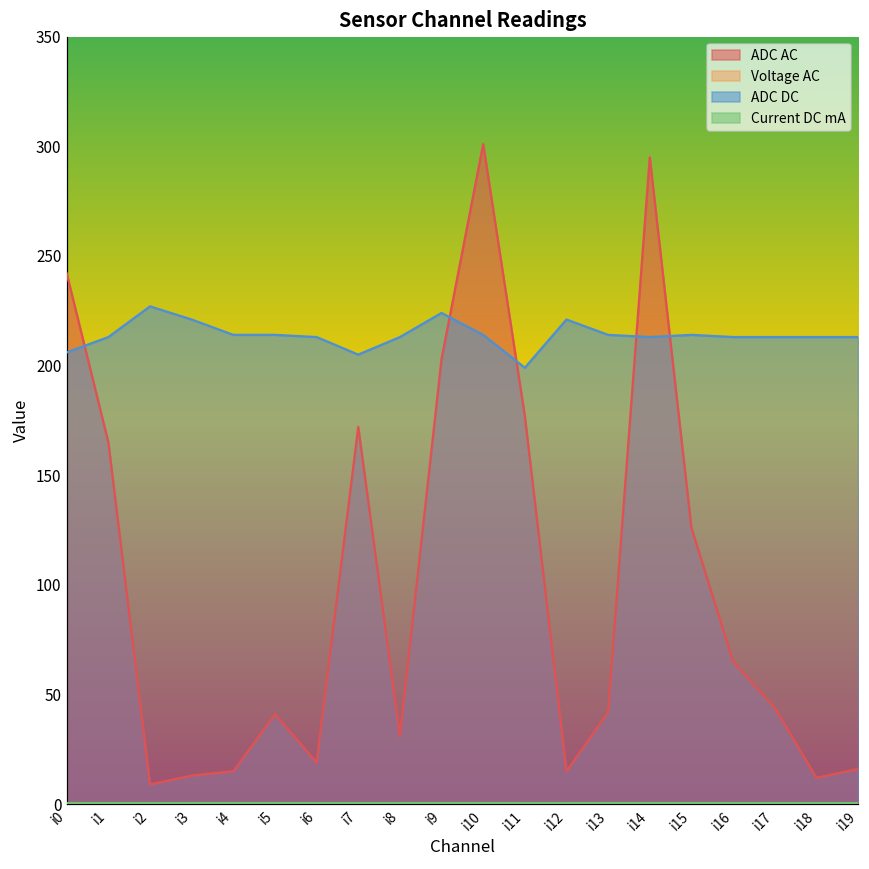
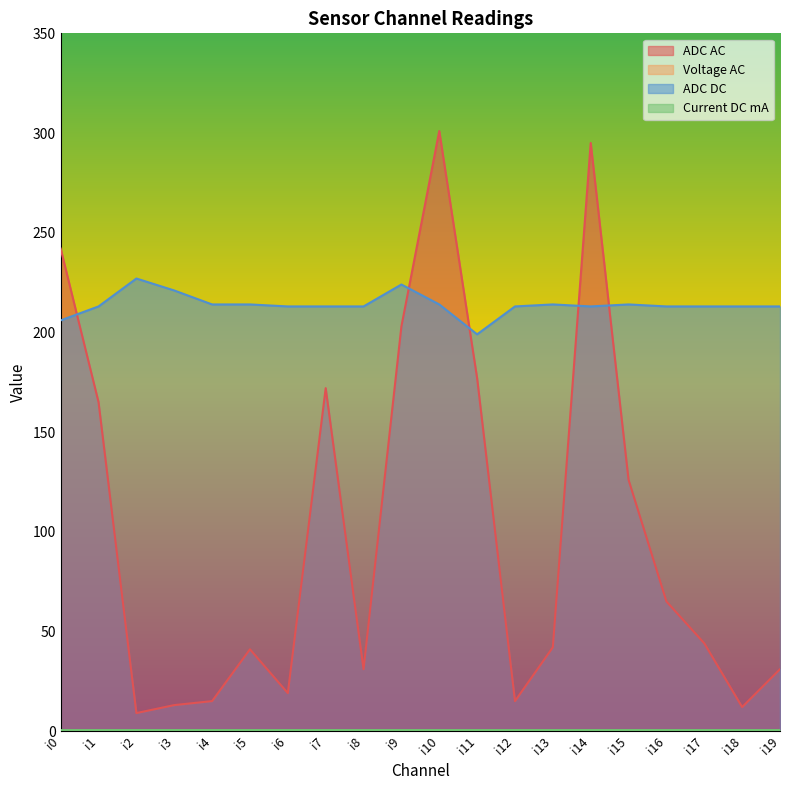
ADC DC, i7: 205 -> 213
ADC DC, i12: 221 -> 213
ADC AC, i19: 16 -> 31
